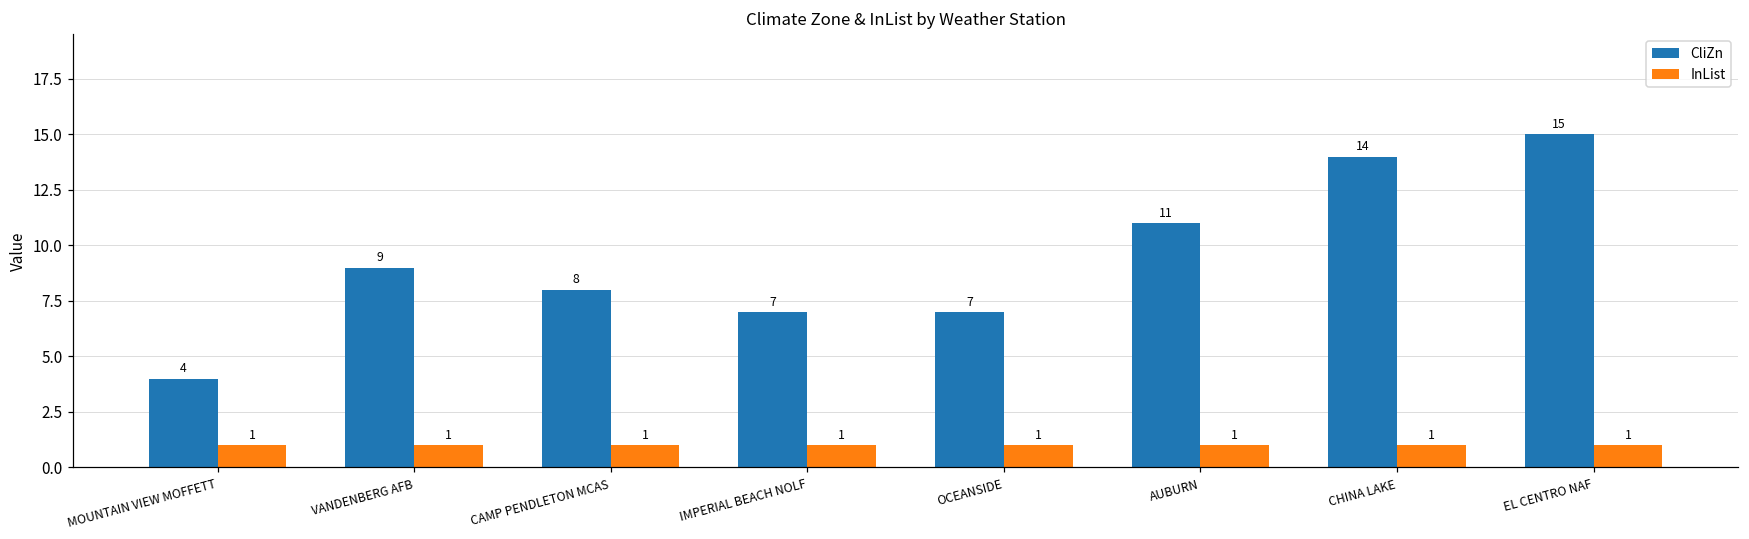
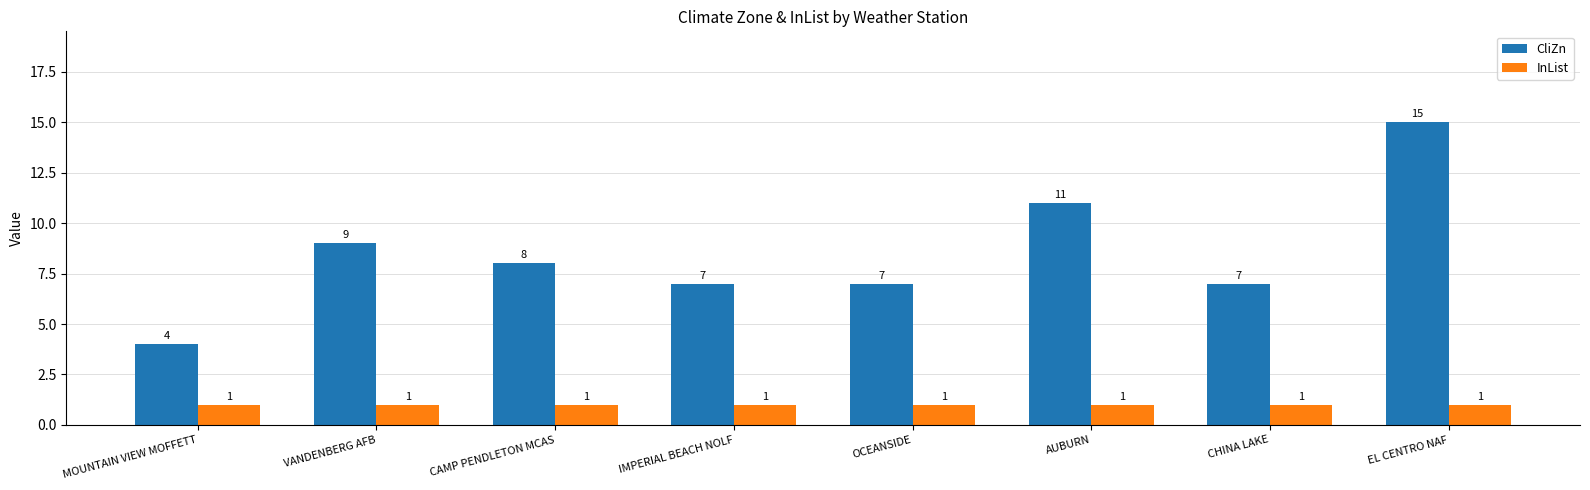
CliZn, CHINA LAKE: 14 -> 7
